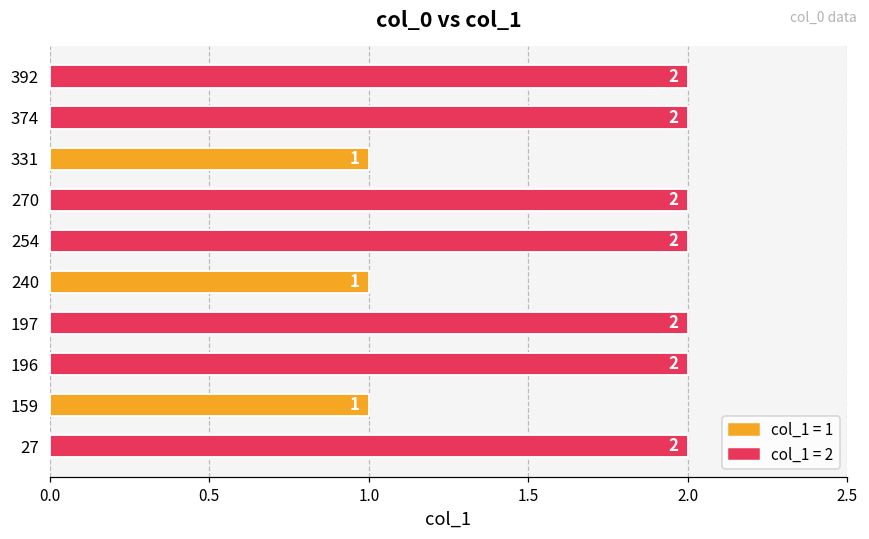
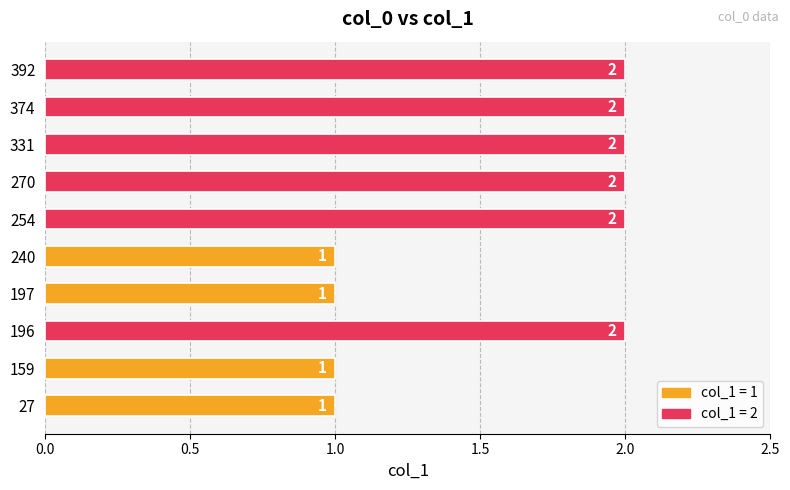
331: 1 -> 2
197: 2 -> 1
27: 2 -> 1
